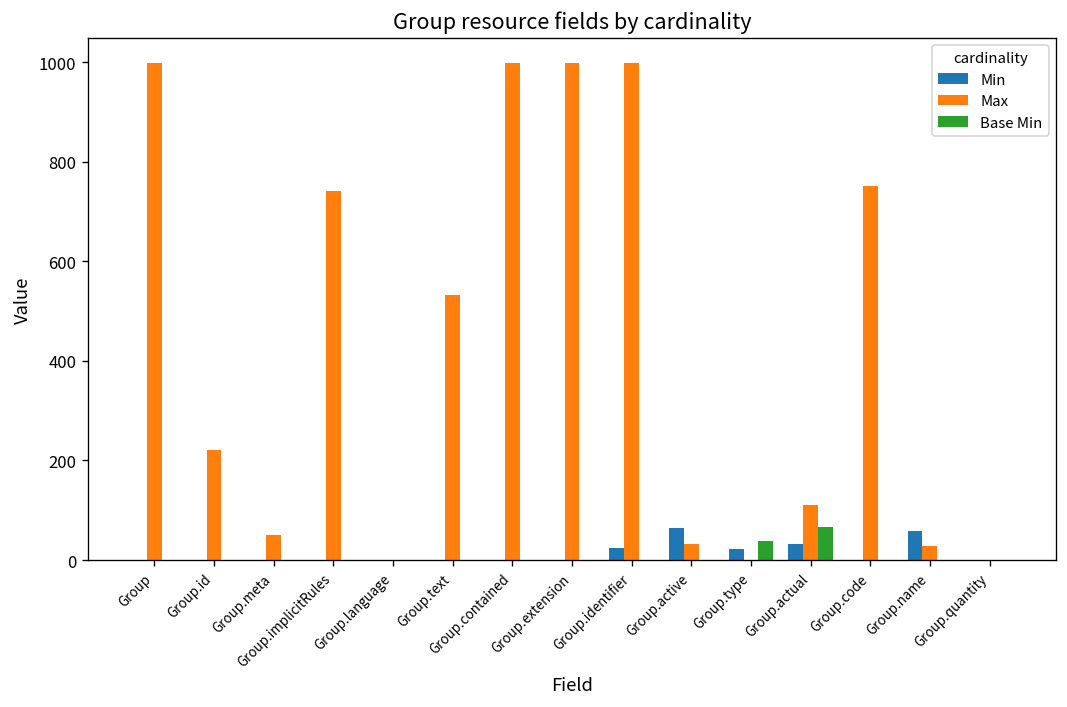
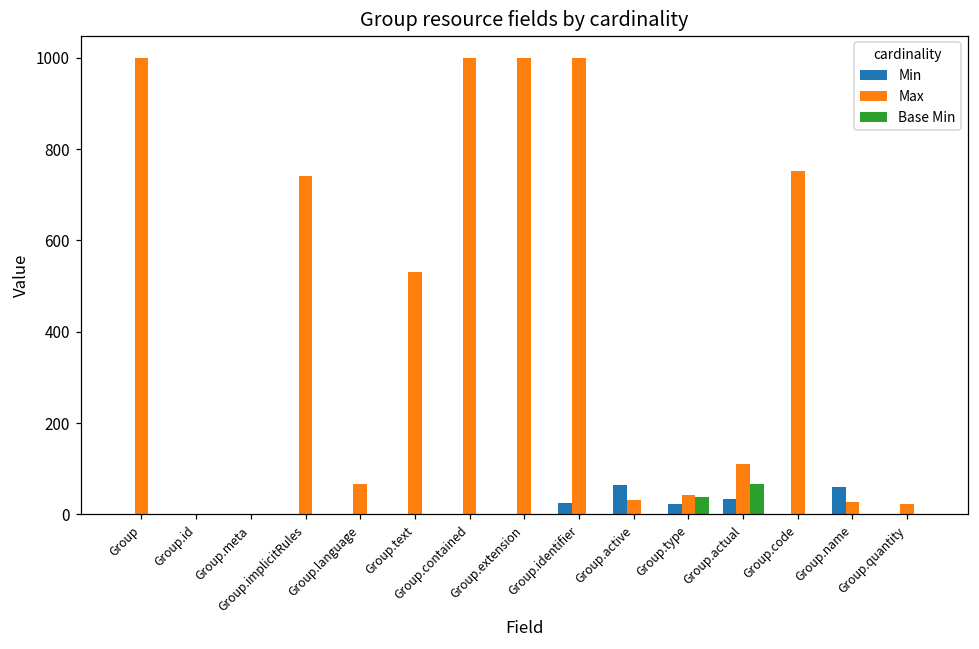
Max, Group.id: 220 -> 0
Max, Group.meta: 50 -> 0
Max, Group.language: 0 -> 70
Max, Group.type: 0 -> 40
Max, Group.quantity: 0 -> 20
